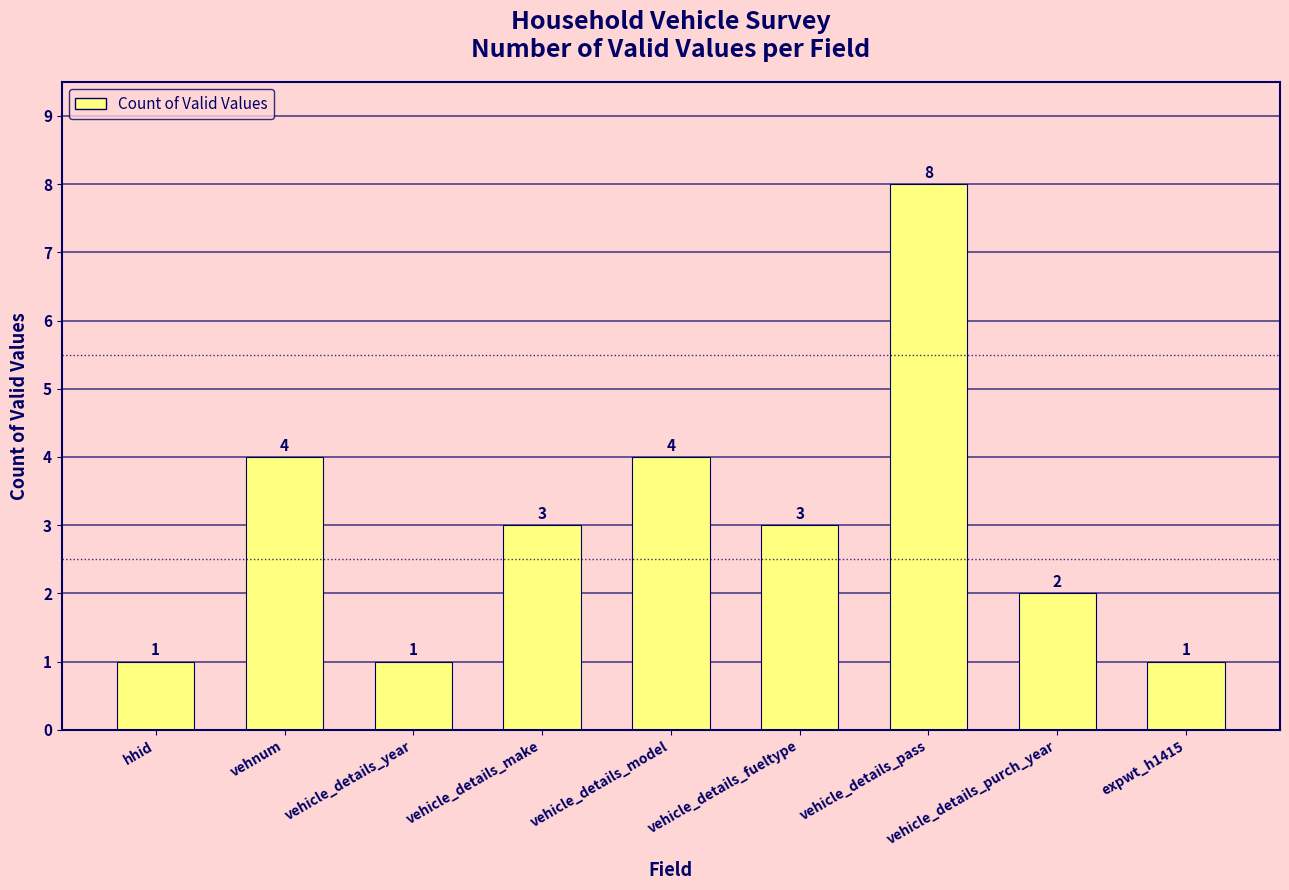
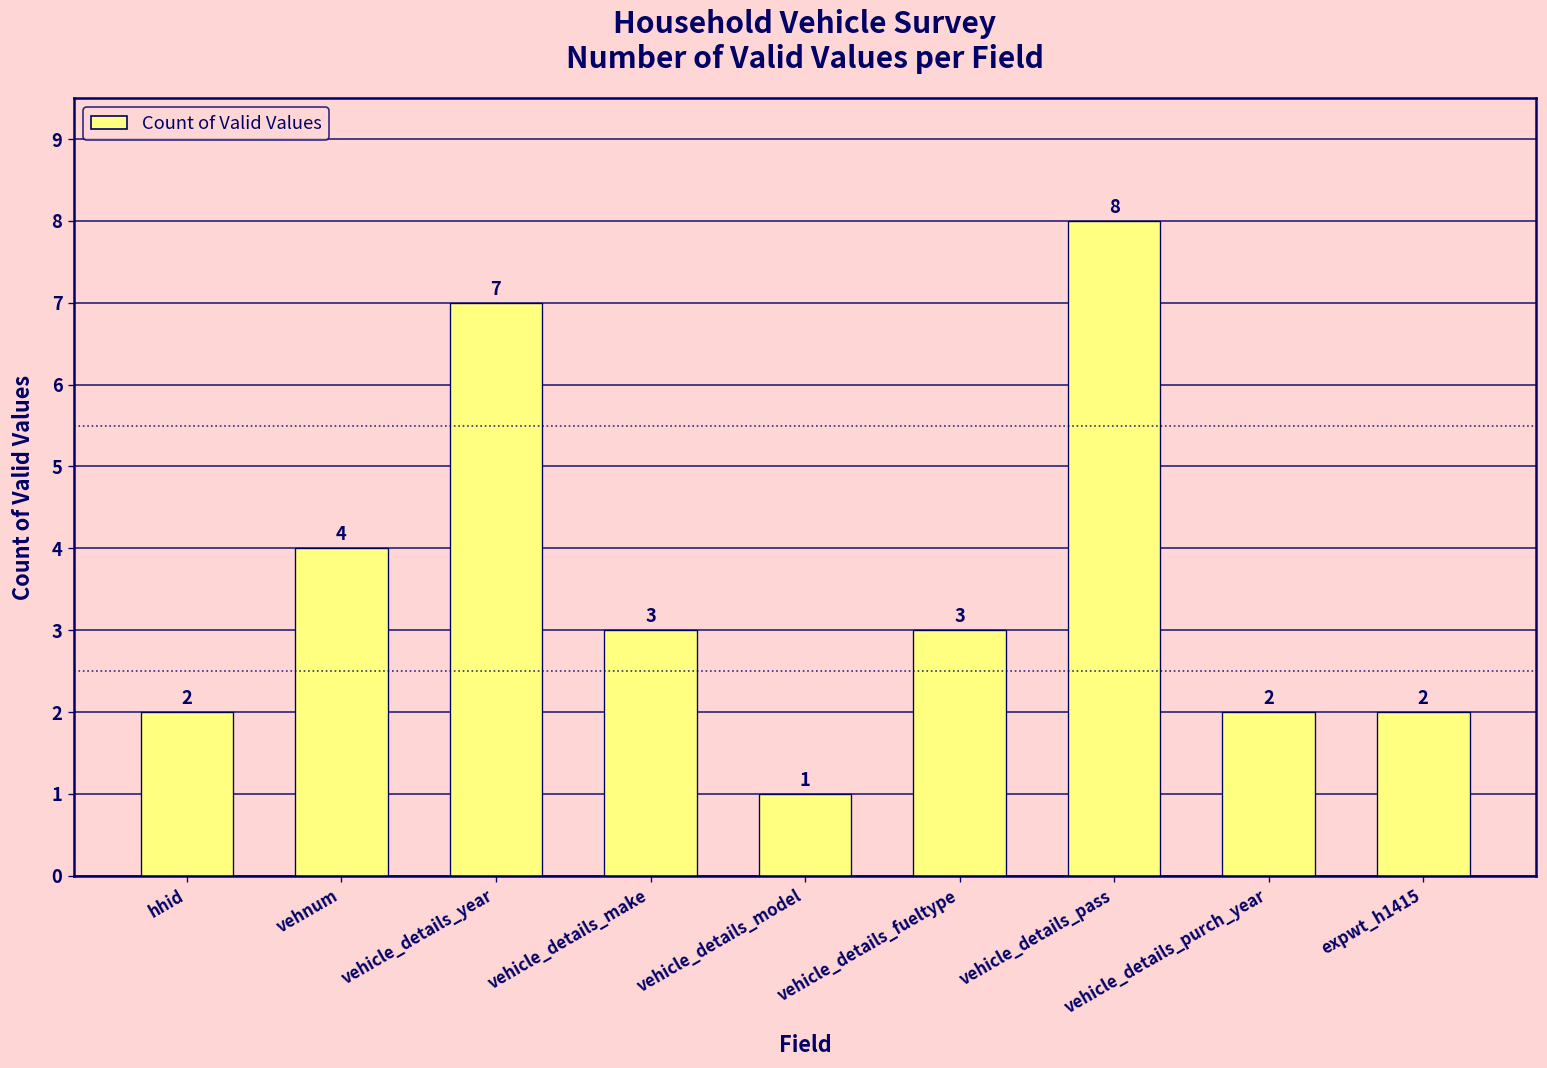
hhid: 1 -> 2
vehicle_details_year: 1 -> 7
vehicle_details_model: 4 -> 1
expwt_h1415: 1 -> 2
